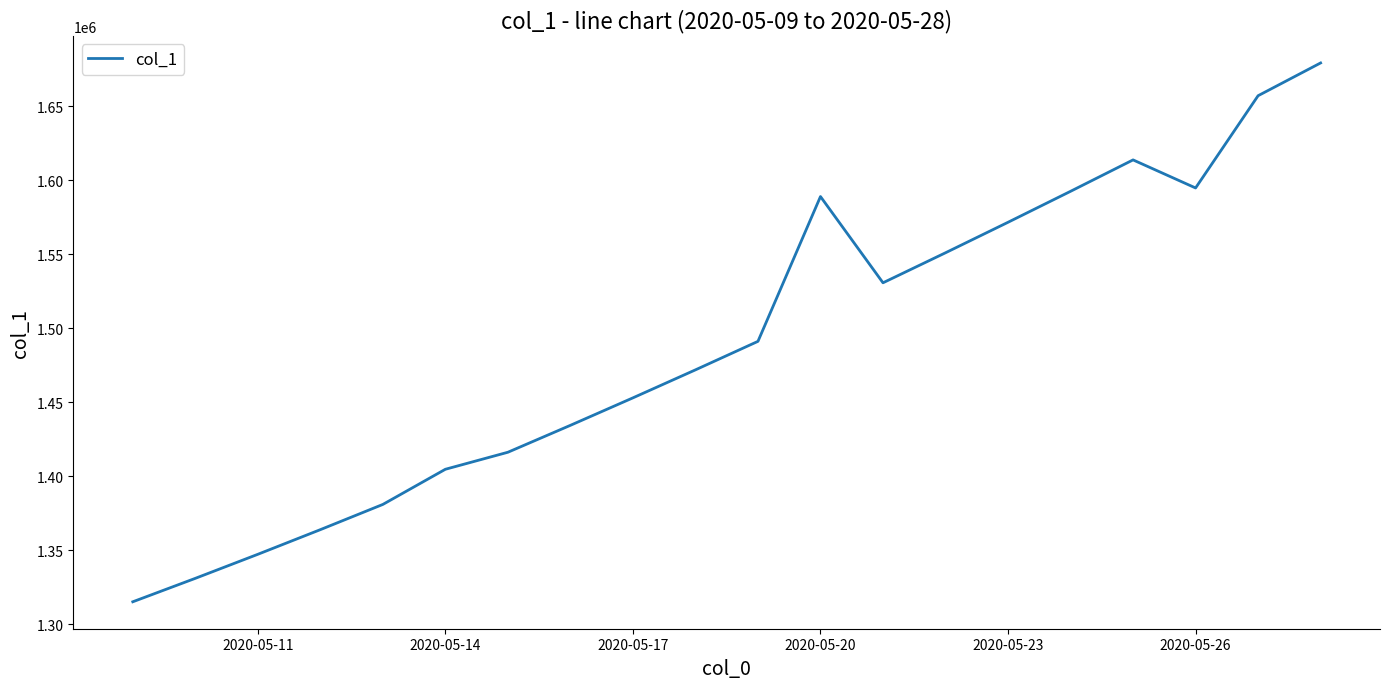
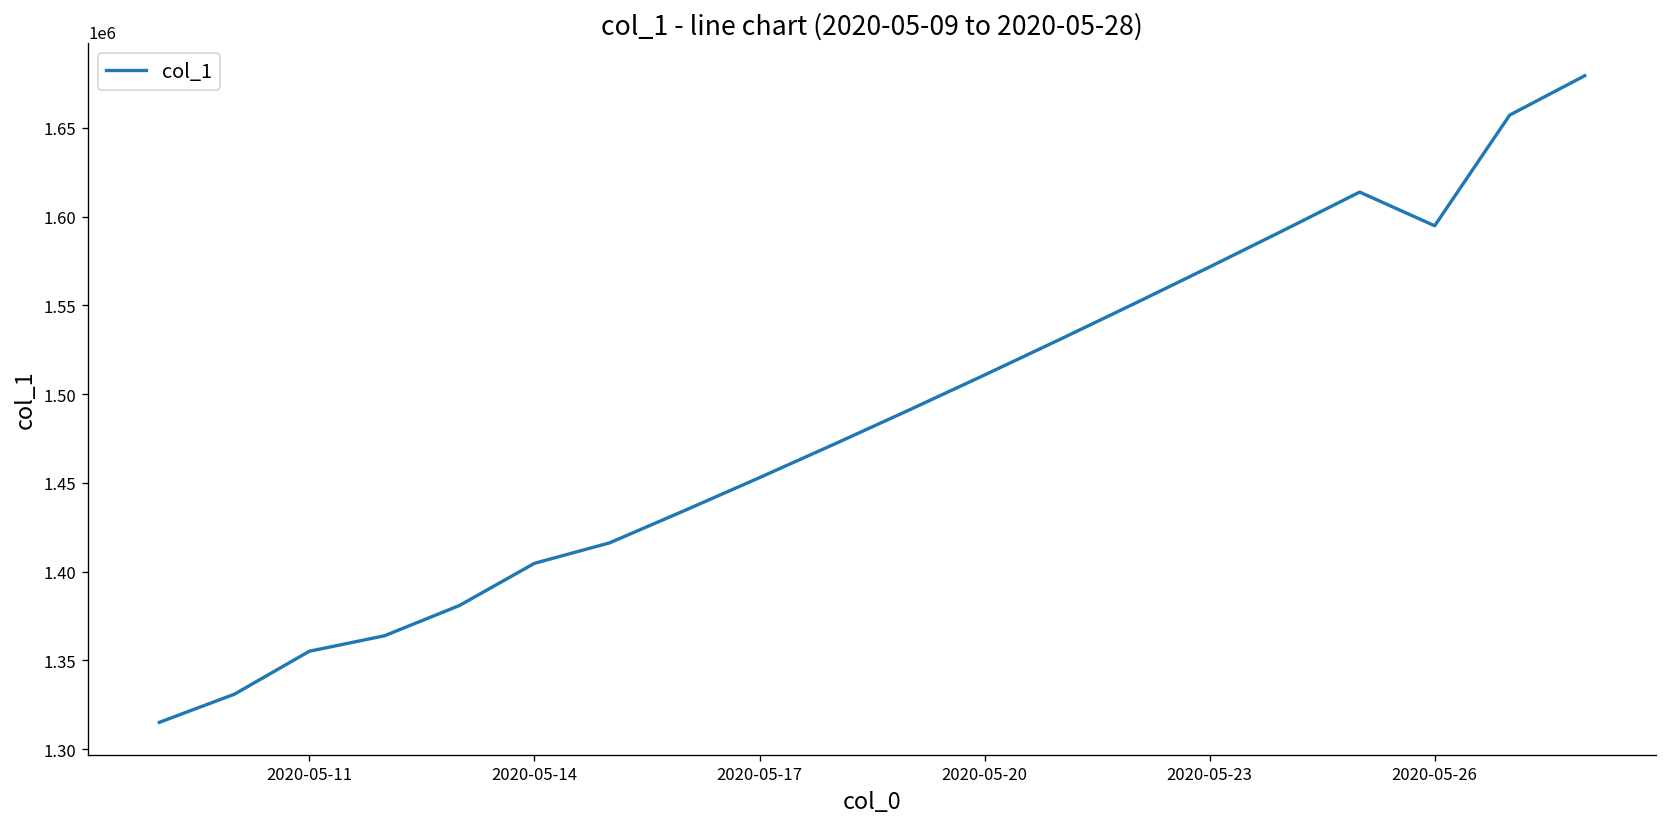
2020-05-11: 1347000 -> 1355000
2020-05-20: 1589000 -> 1511000
